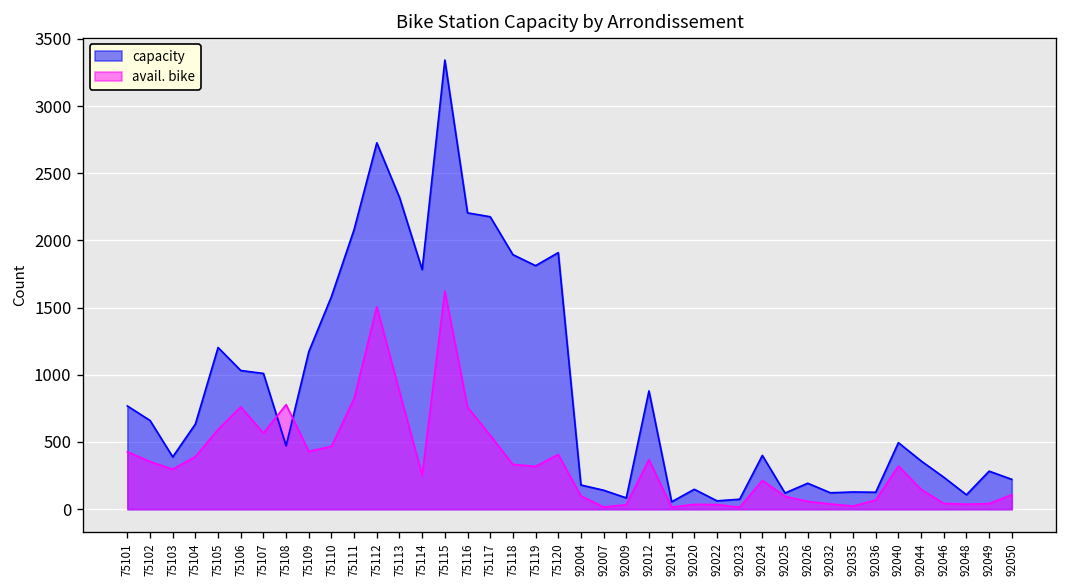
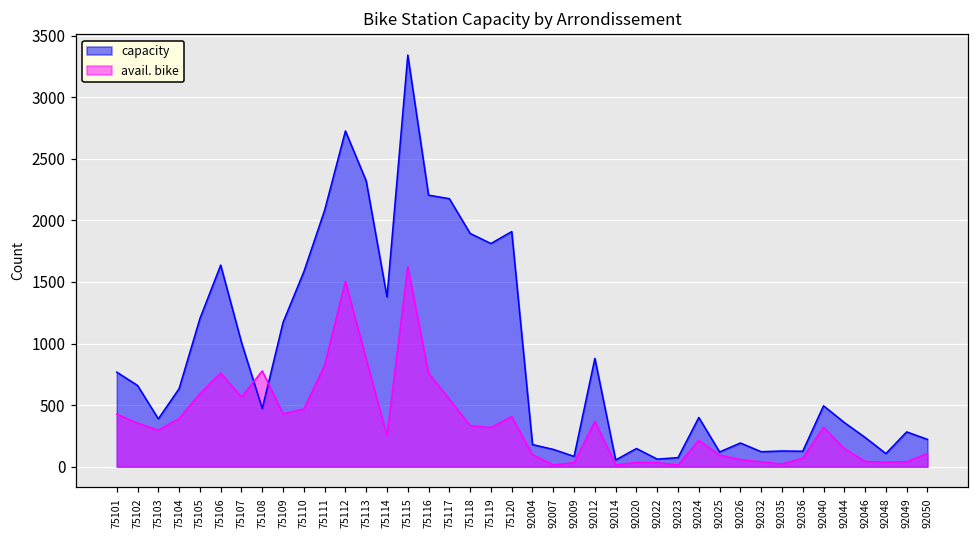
capacity, 75106: 1030 -> 1640
capacity, 75114: 1780 -> 1380
